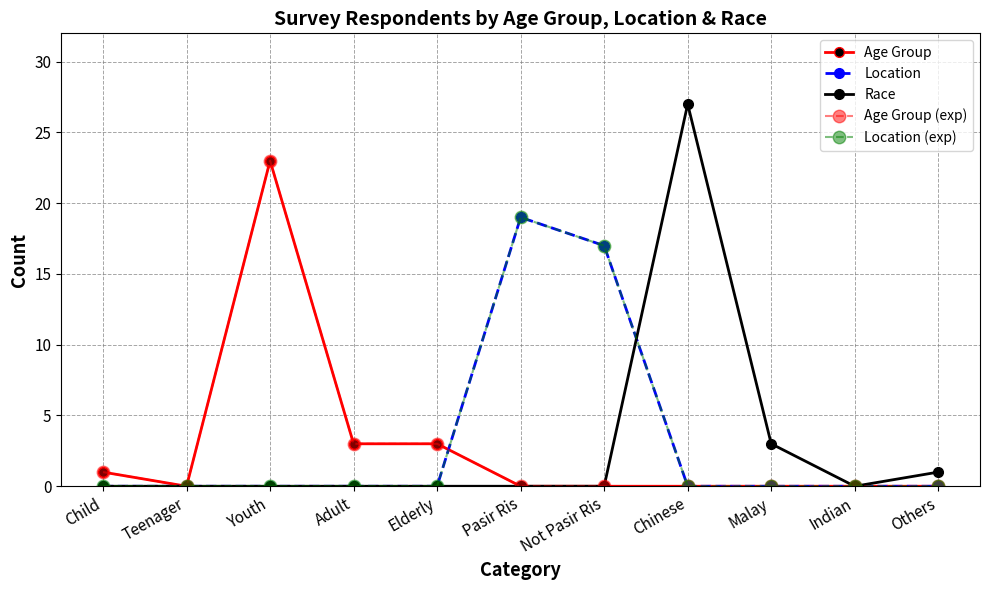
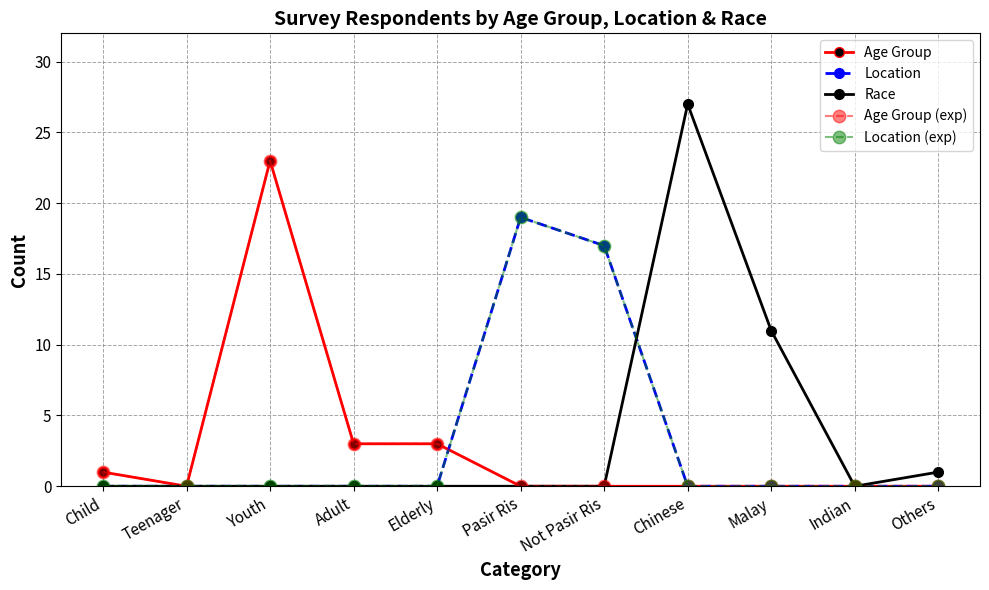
Race, Malay: 3 -> 11
